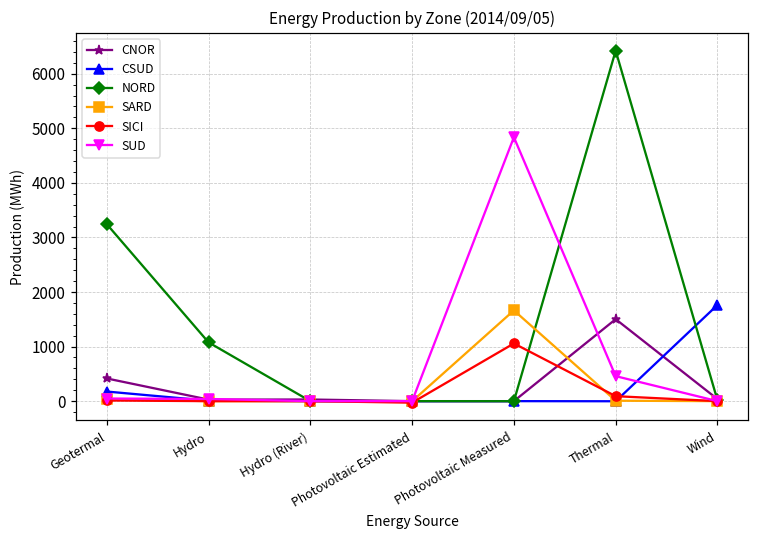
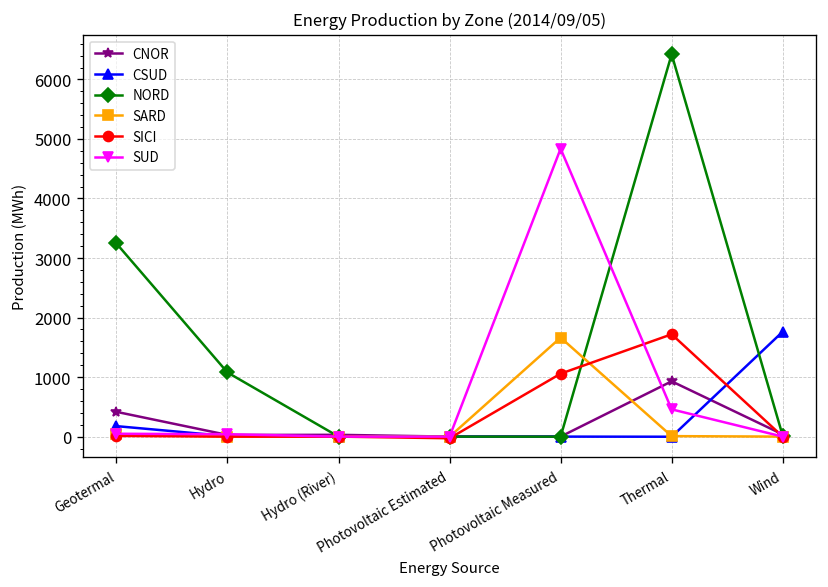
CNOR, Thermal: 1500 -> 900
SICI, Thermal: 100 -> 1700
